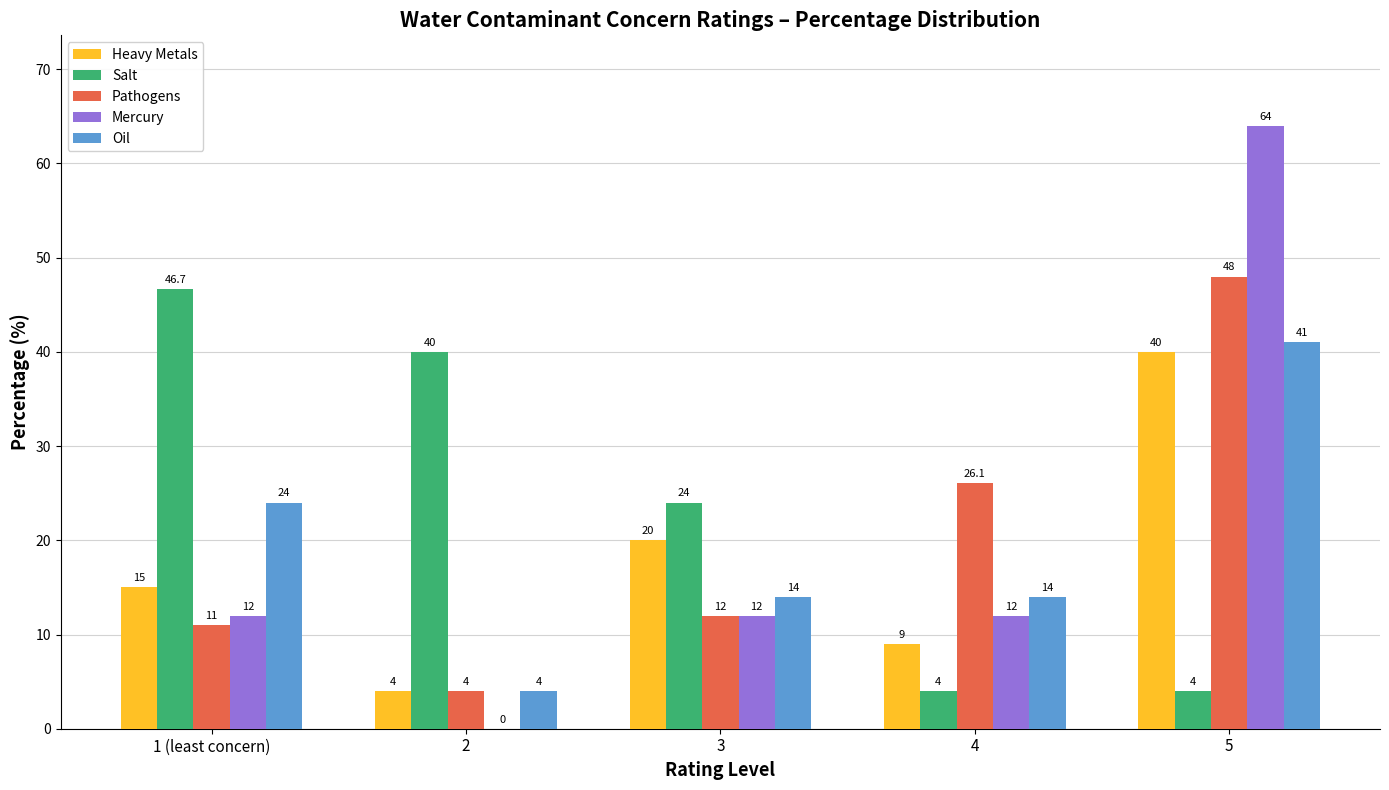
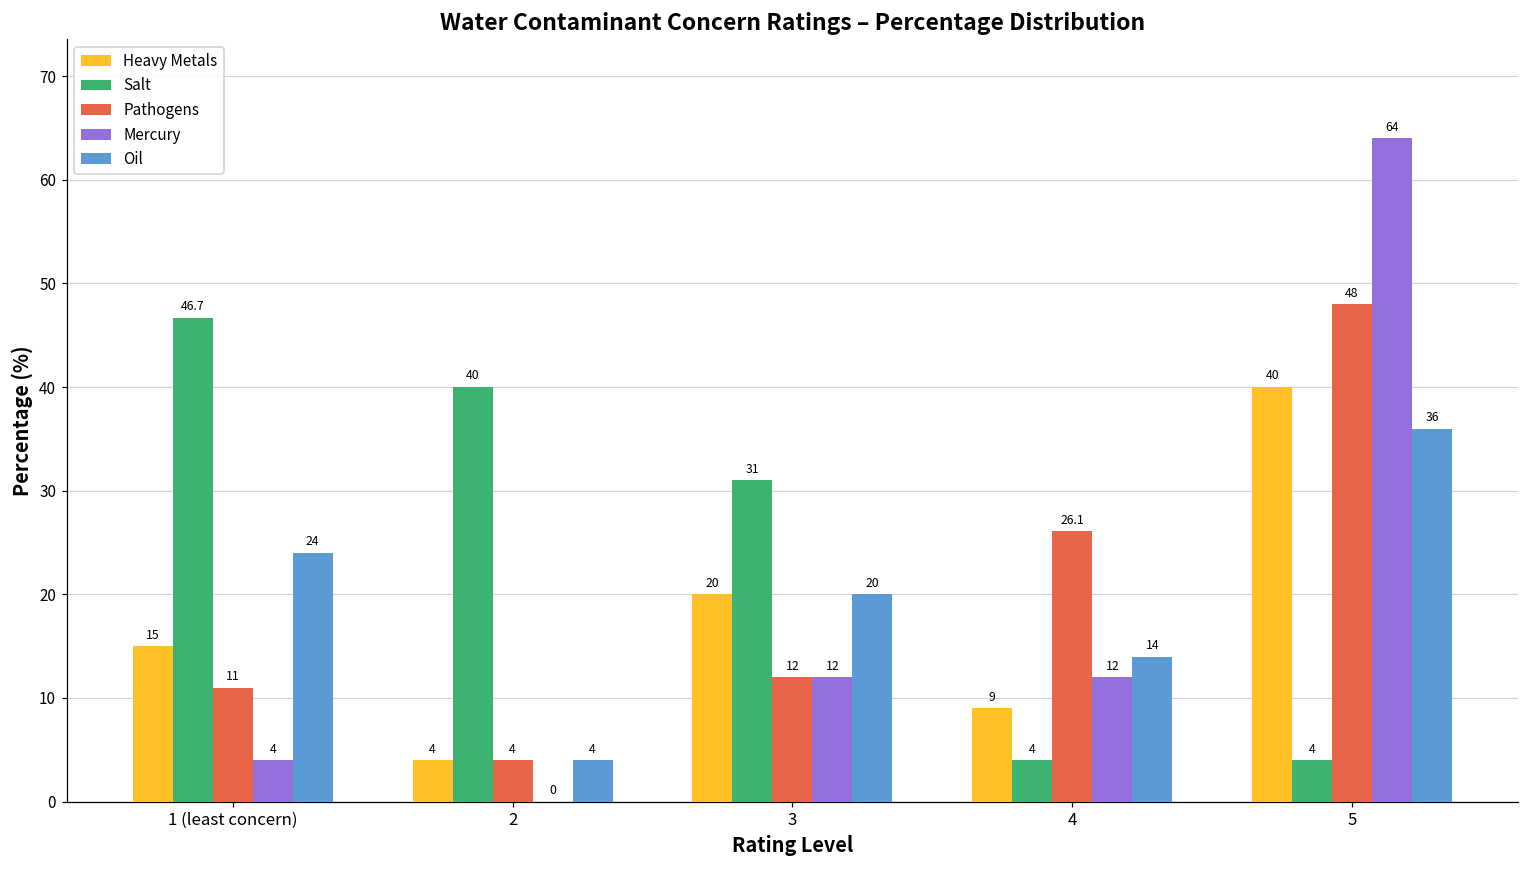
Mercury, 1 (least concern): 12 -> 4
Salt, 3: 24 -> 31
Oil, 3: 14 -> 20
Oil, 5: 41 -> 36
